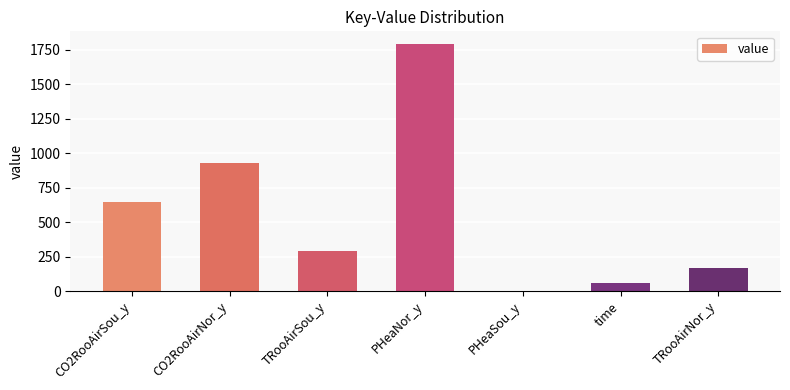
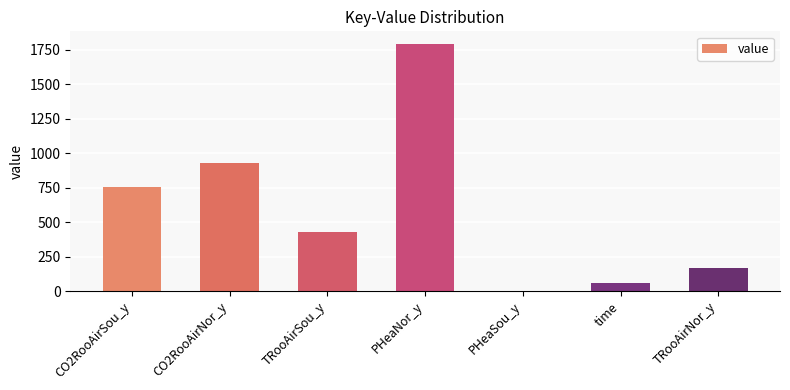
CO2RooAirSou_y: 650 -> 750
TRooAirSou_y: 290 -> 420
